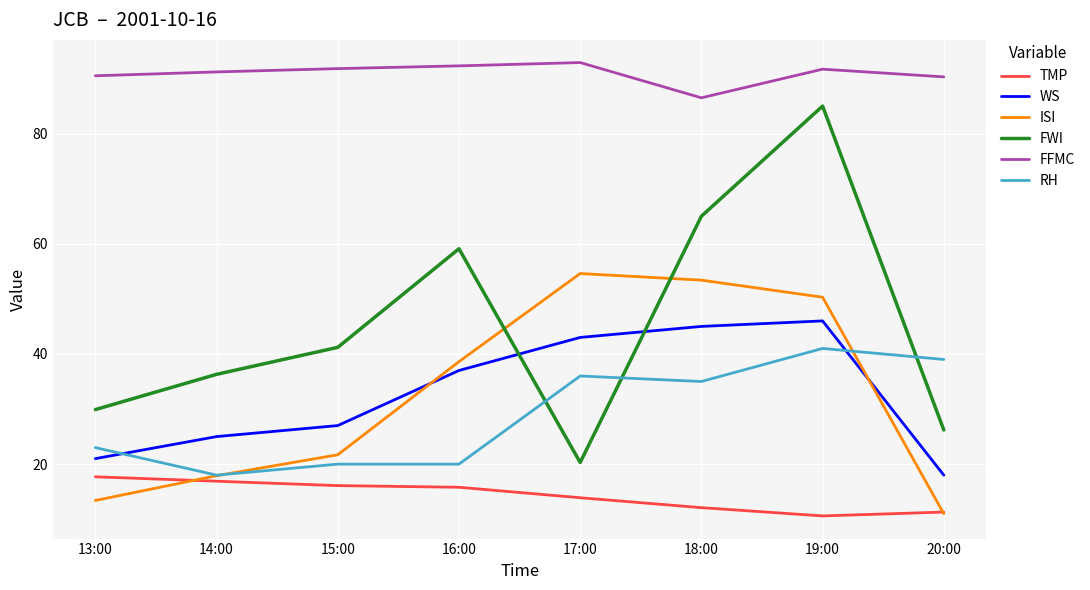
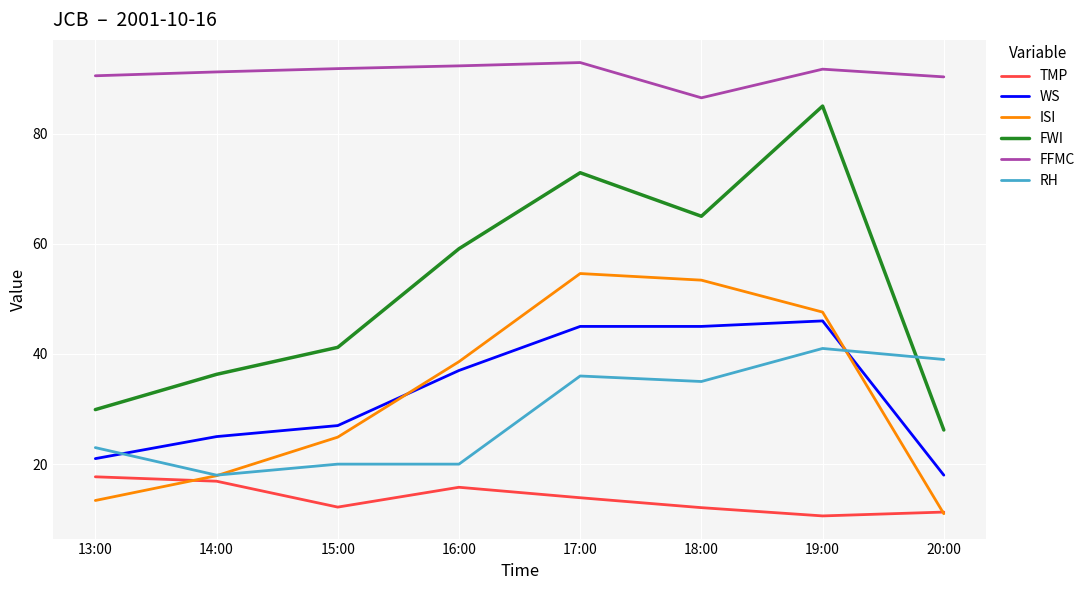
TMP, 15:00: 16 -> 12
ISI, 15:00: 22 -> 25
WS, 17:00: 43 -> 45
FWI, 17:00: 20 -> 73
ISI, 19:00: 50 -> 48
